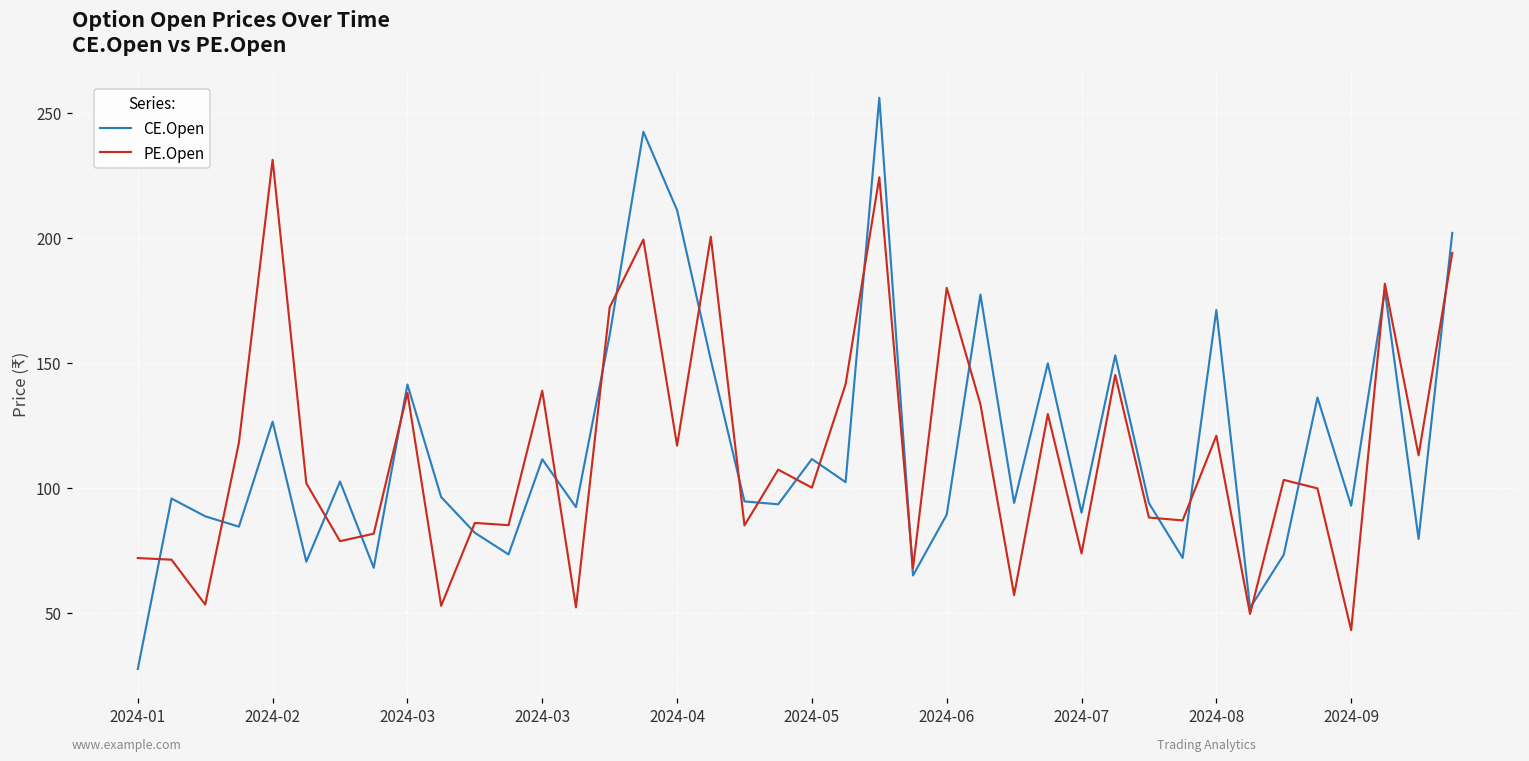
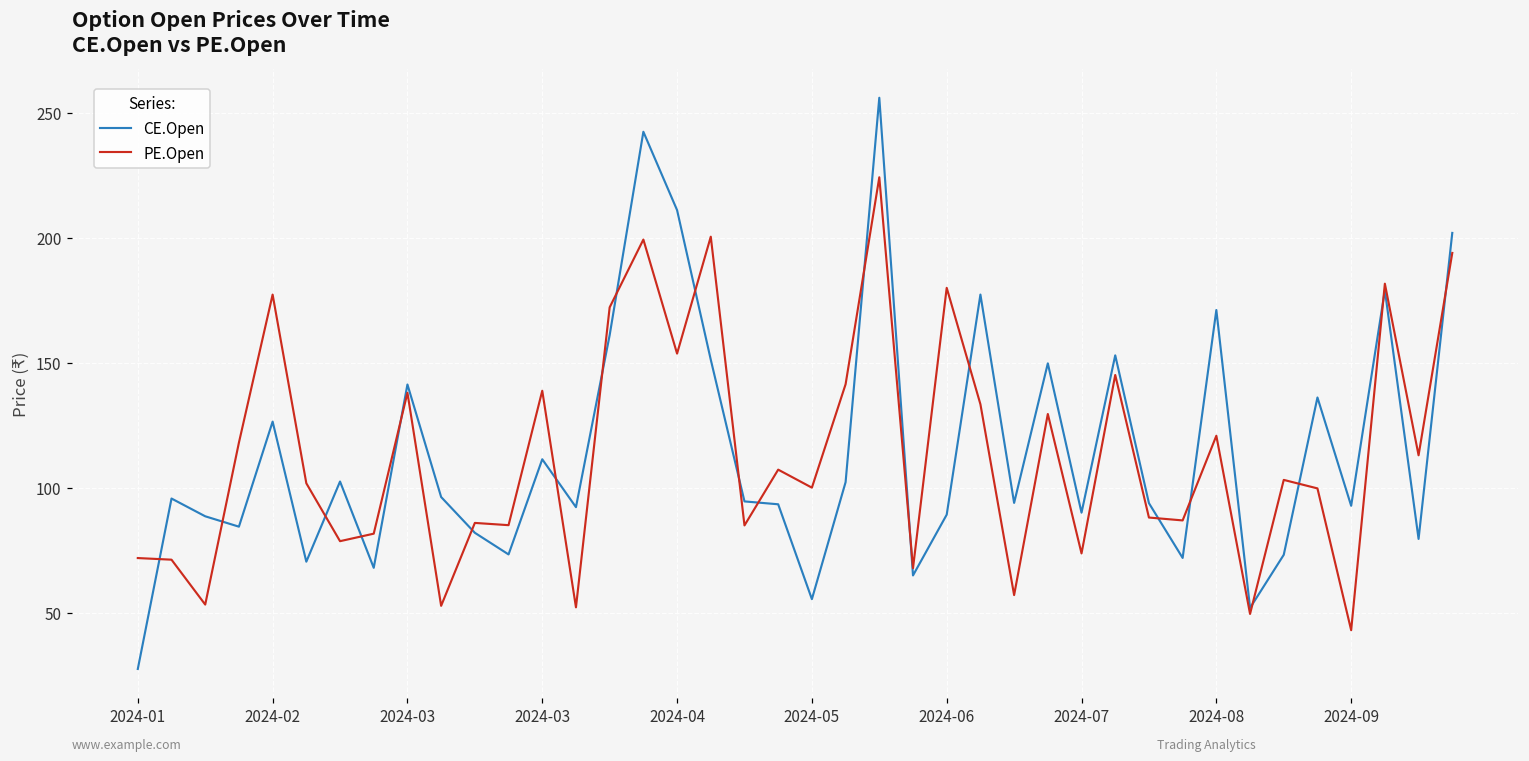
PE.Open, 2024-02: 231 -> 177
PE.Open, 2024-04: 117 -> 154
CE.Open, 2024-05: 111 -> 55
